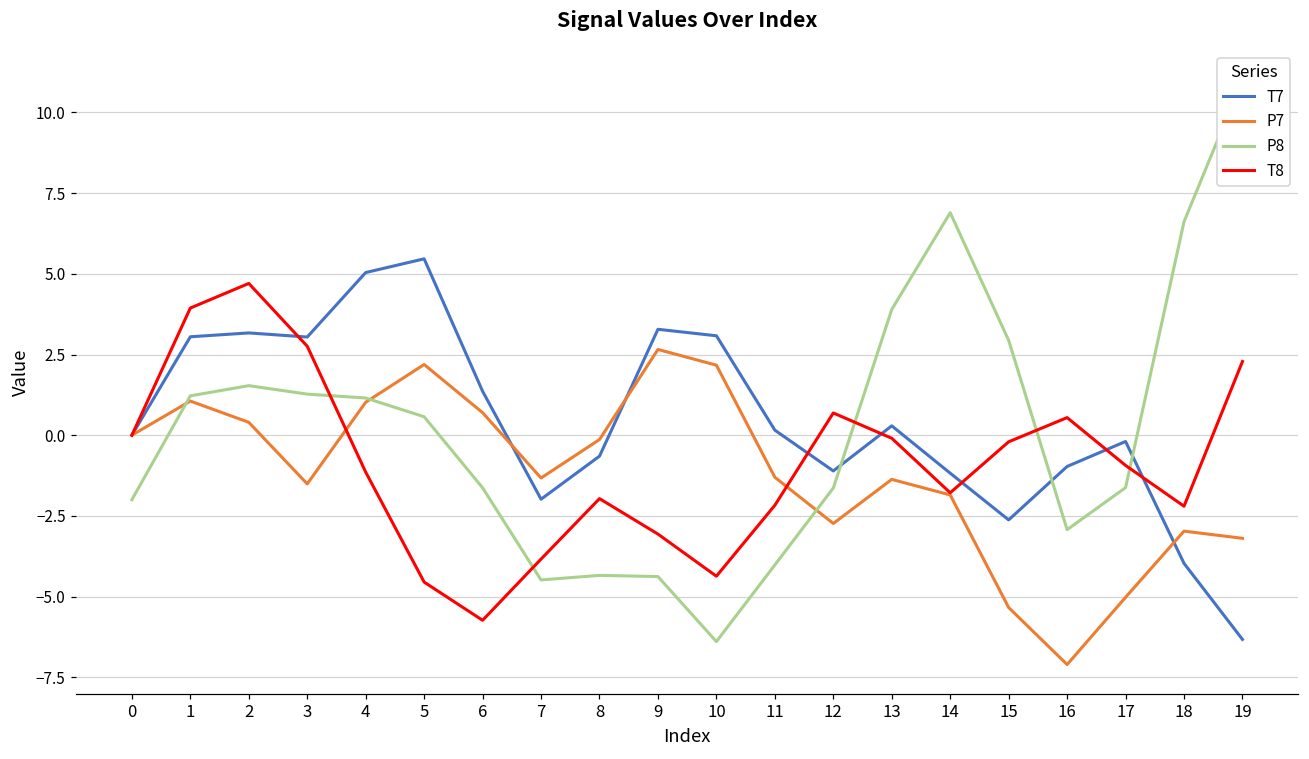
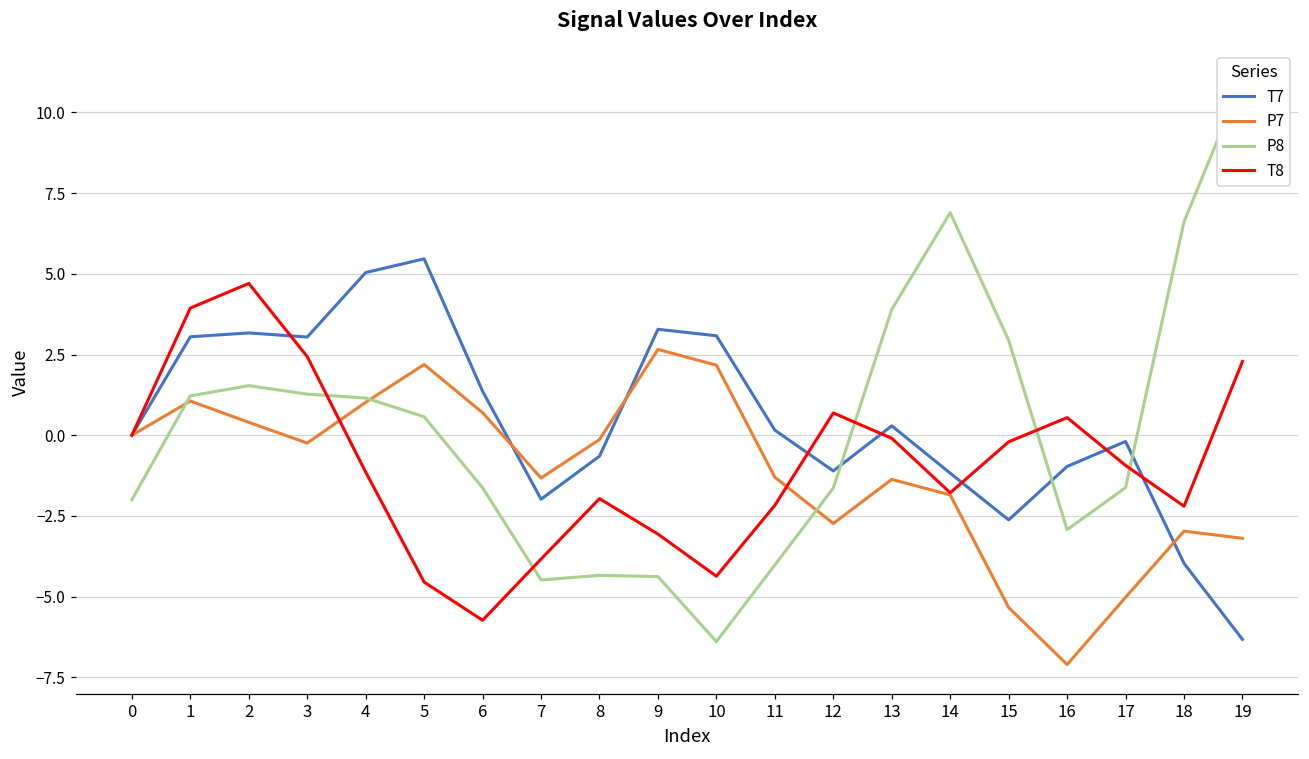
P7, 3: -1.5 -> -0.2
T8, 3: 2.8 -> 2.4
